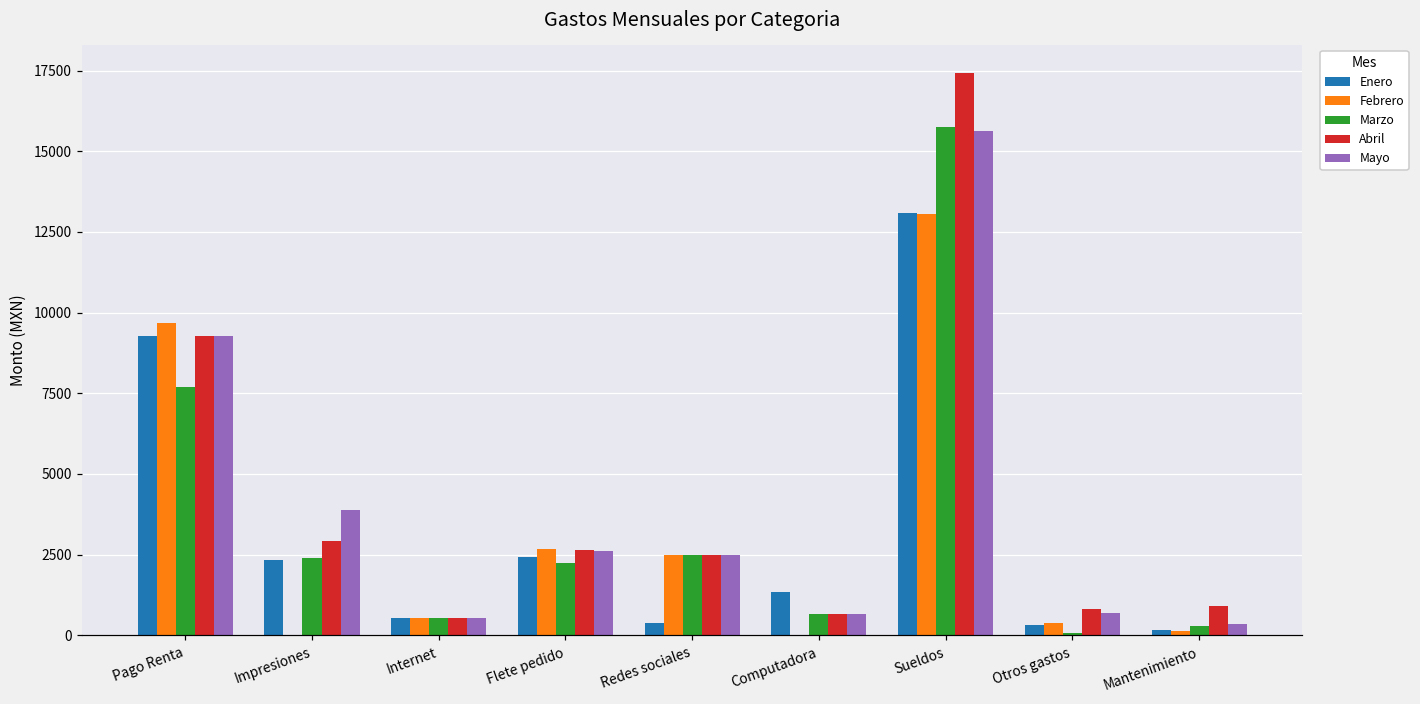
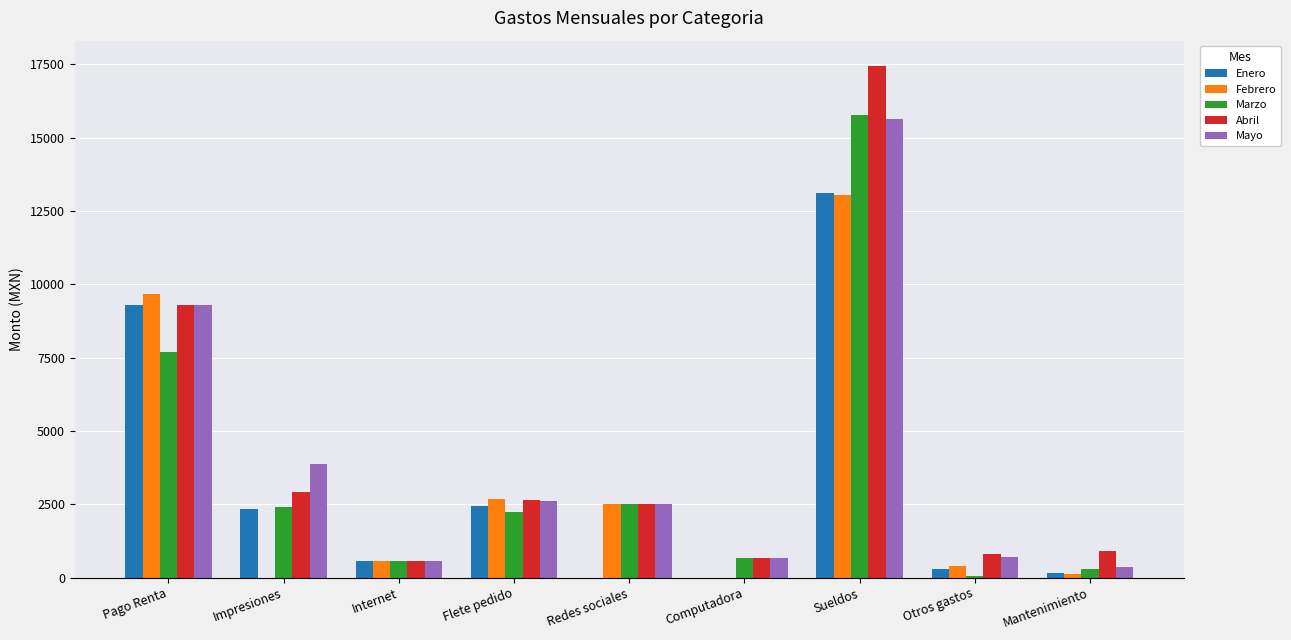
Enero, Redes sociales: 400 -> 0
Enero, Computadora: 1400 -> 0
